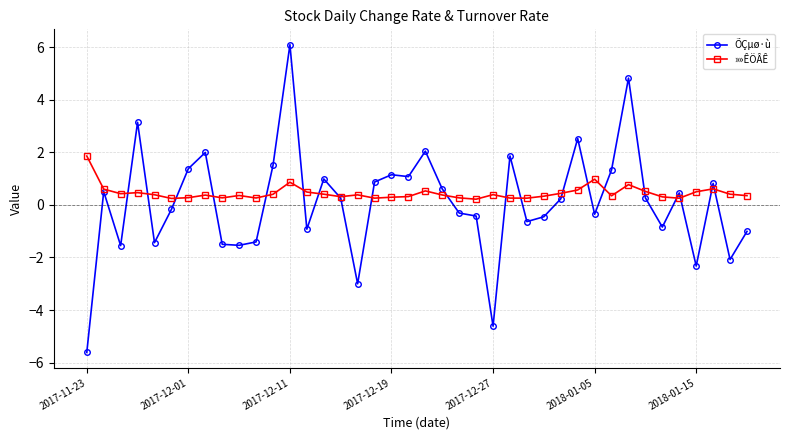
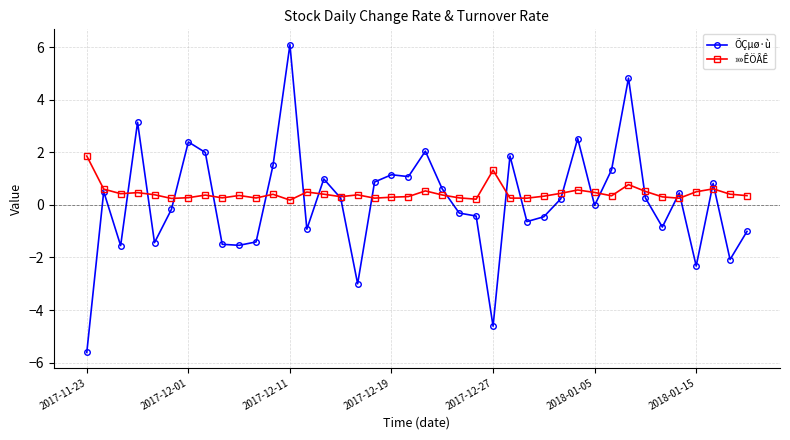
ÕÇµø·ù, 2017-12-01: 1.4 -> 2.4
»»ÊÖÂÊ, 2017-12-11: 0.9 -> 0.2
»»ÊÖÂÊ, 2017-12-27: 0.4 -> 1.3
ÕÇµø·ù, 2018-01-05: -0.4 -> 0.0
»»ÊÖÂÊ, 2018-01-05: 1.0 -> 0.5
